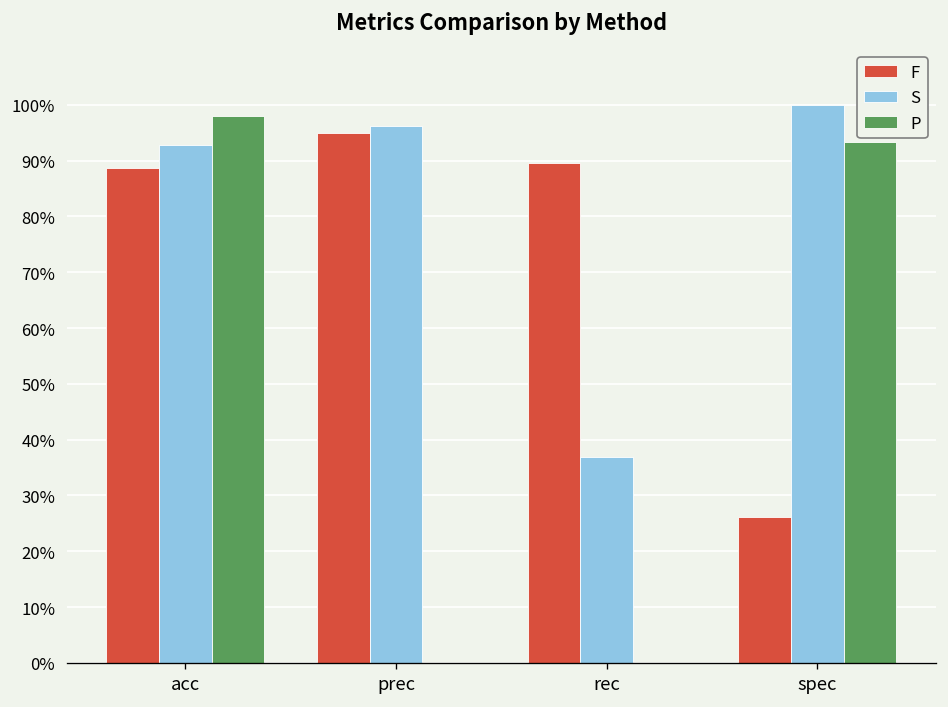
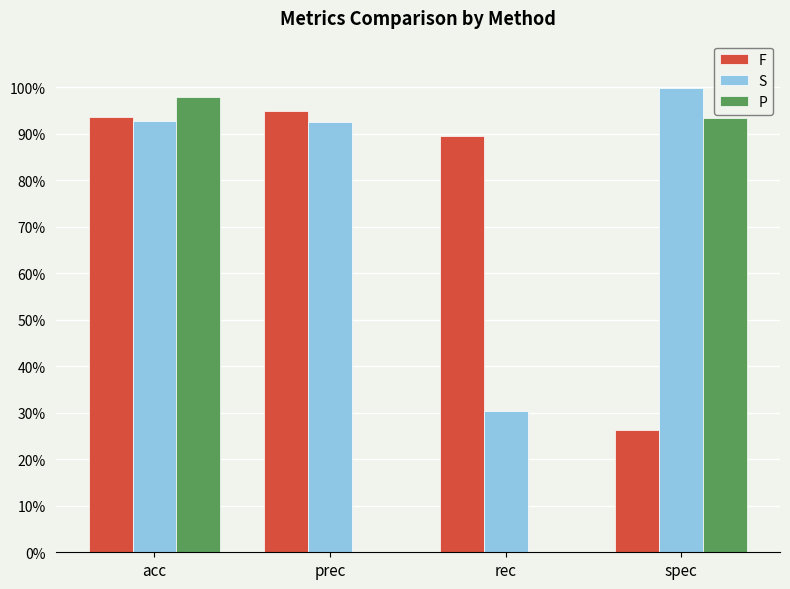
F, acc: 89% -> 94%
S, prec: 96% -> 93%
S, rec: 37% -> 30%
